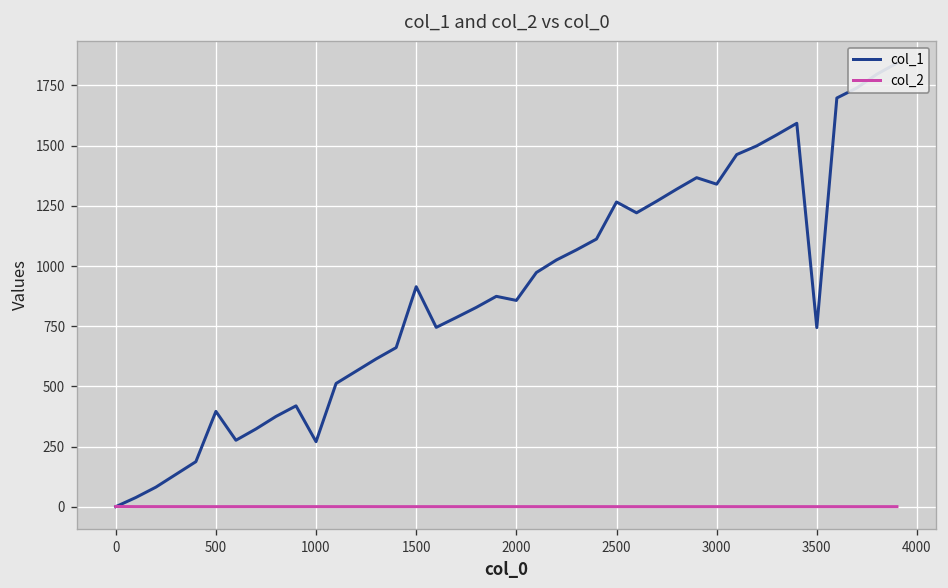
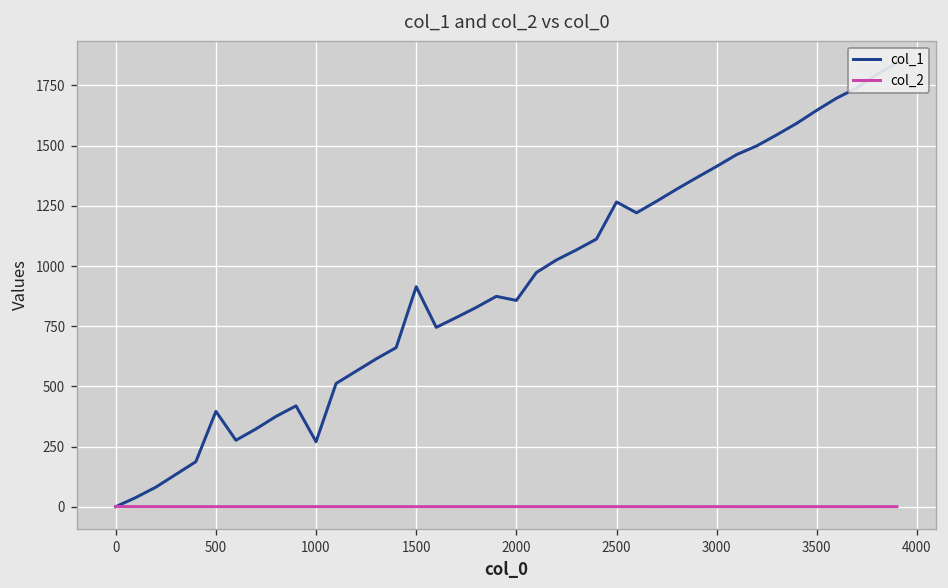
col_1, 3000: 1340 -> 1410
col_1, 3500: 740 -> 1650
